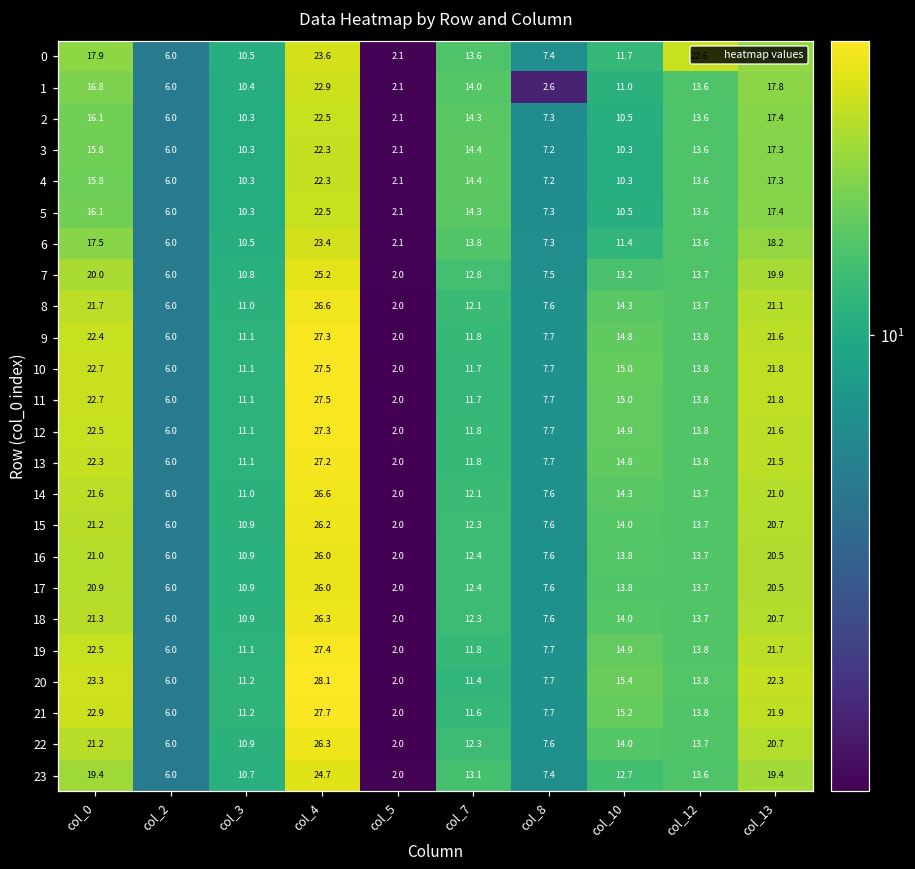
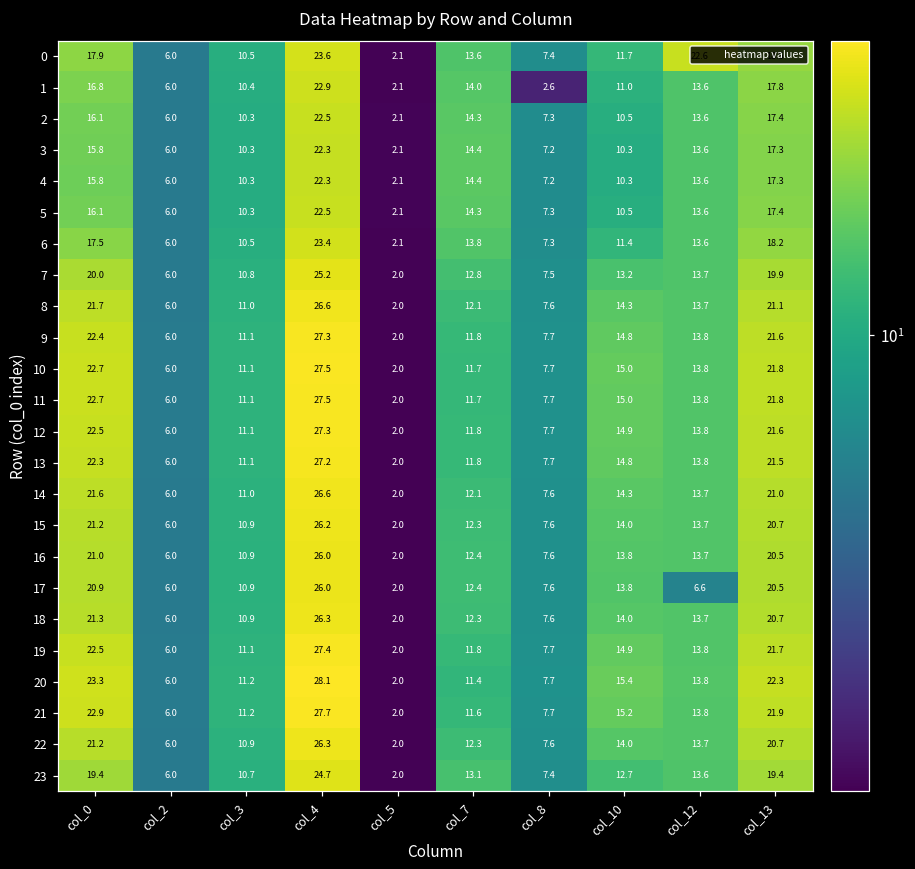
17, col_12: 13.7 -> 6.6
